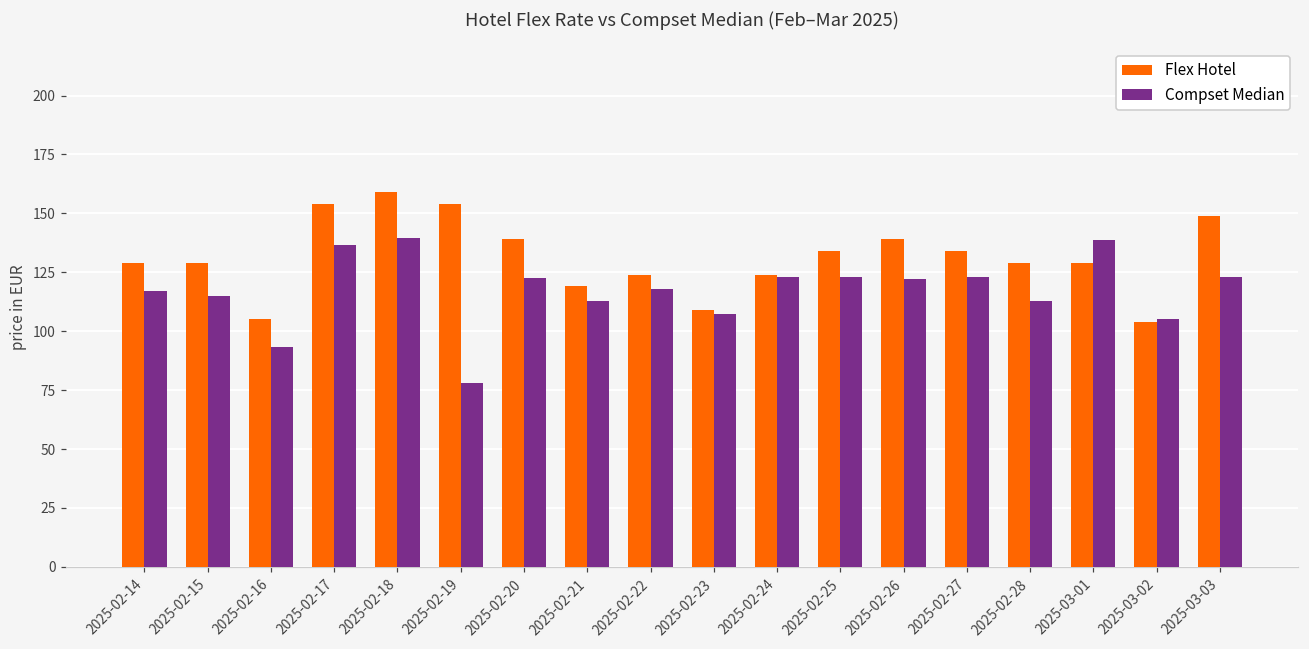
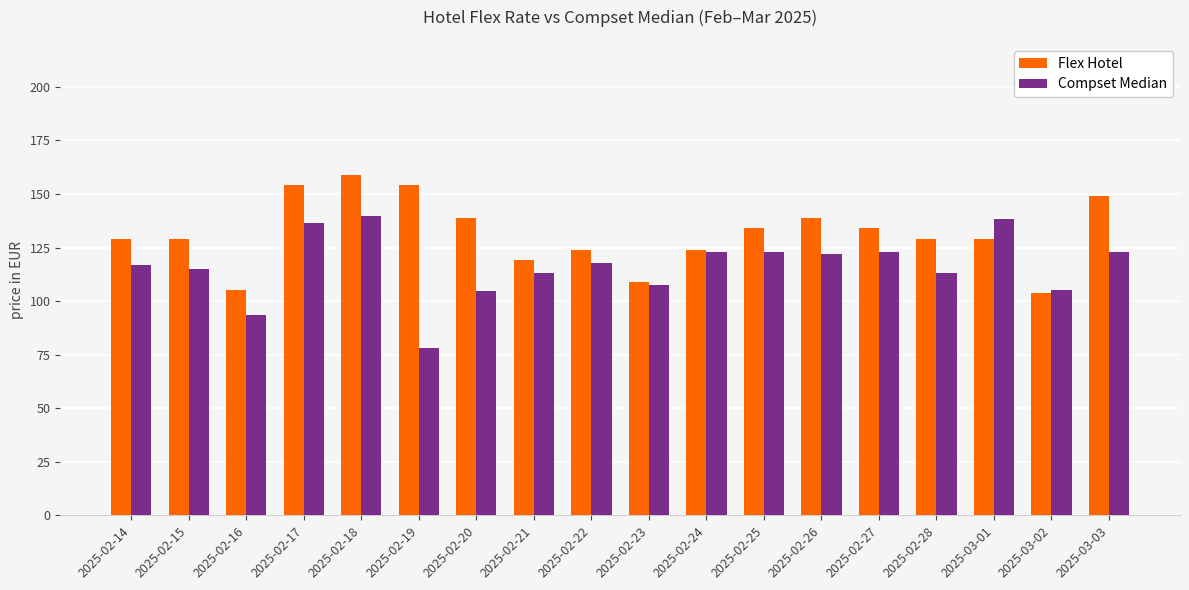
Compset Median, 2025-02-20: 123 -> 105
